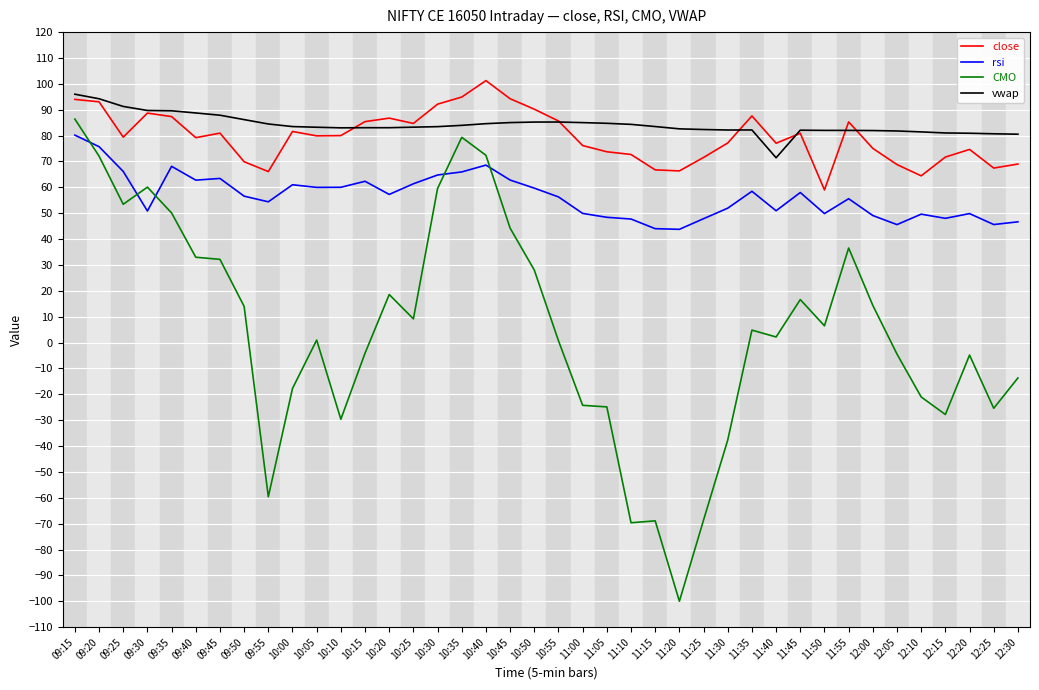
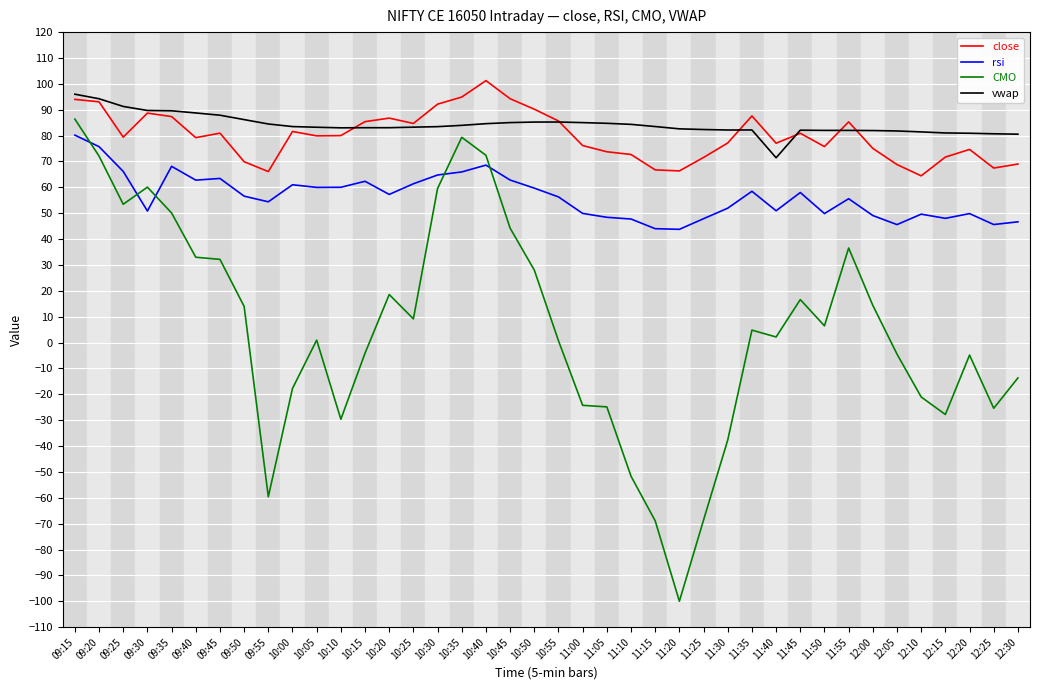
CMO, 11:10: -70 -> -52
close, 11:50: 59 -> 76
